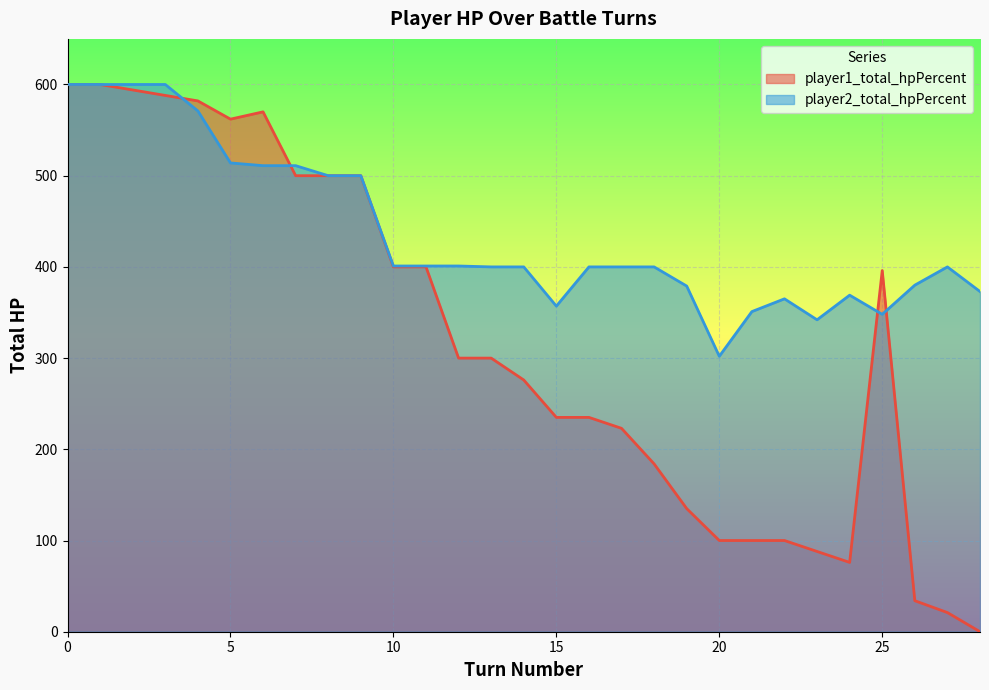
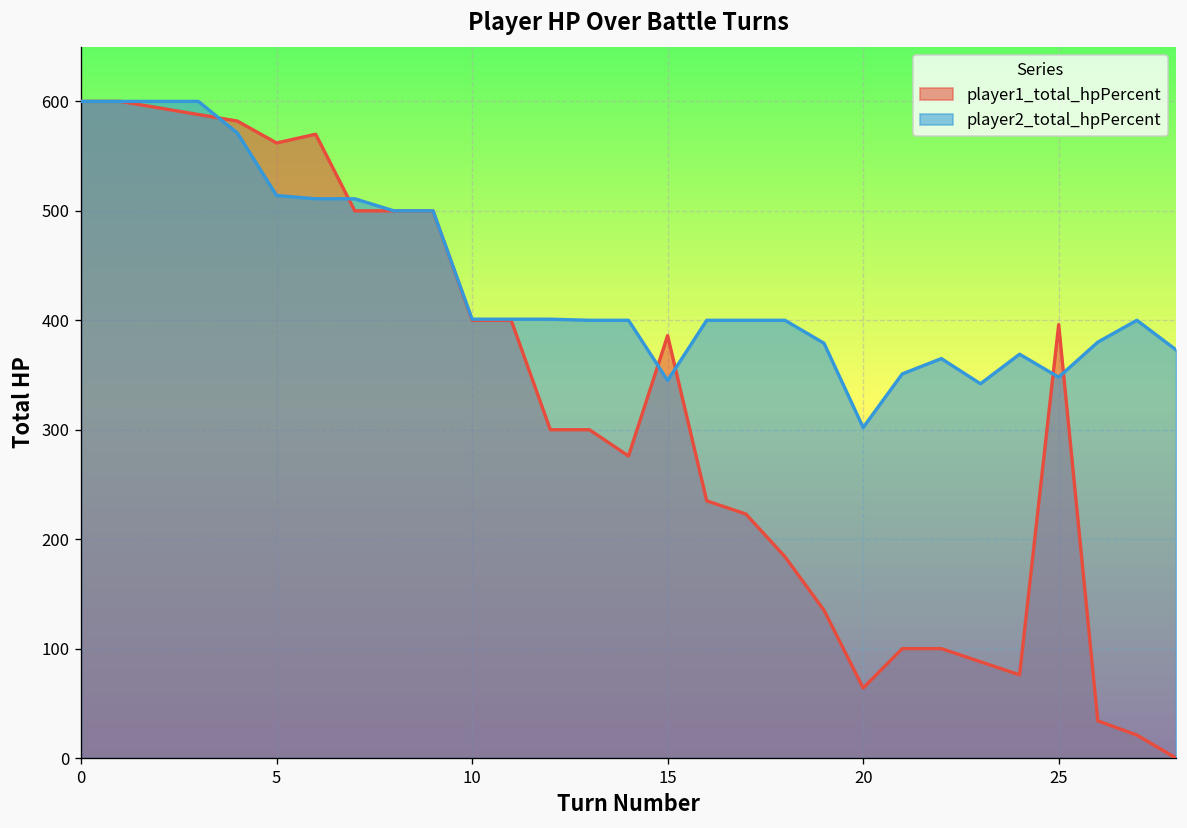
player1_total_hpPercent, 15: 240 -> 390
player2_total_hpPercent, 15: 360 -> 350
player1_total_hpPercent, 20: 100 -> 60
